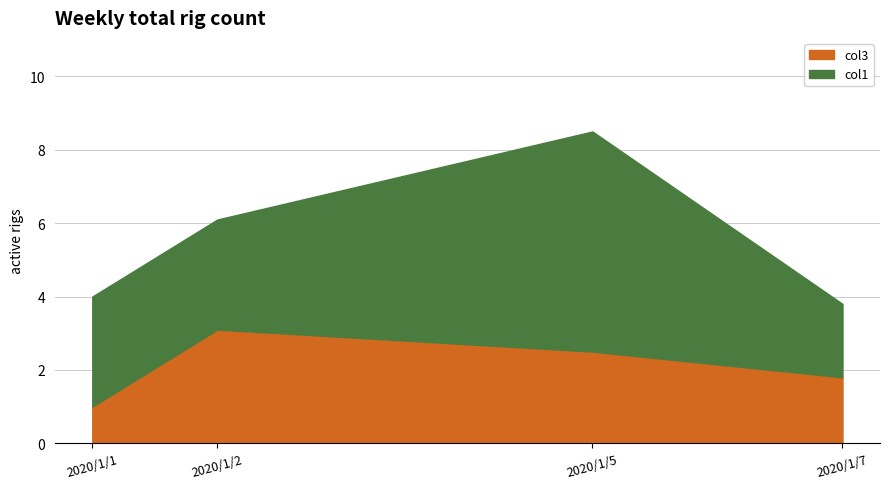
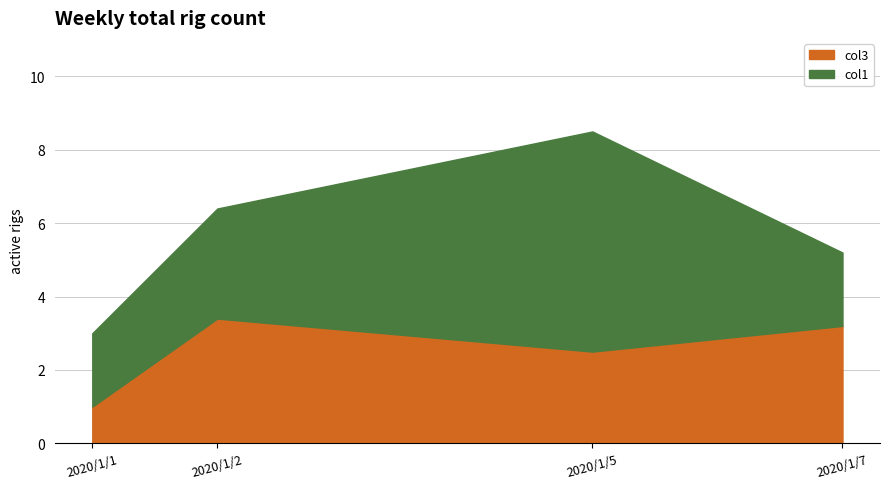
col1, 2020/1/1: 3 -> 2
col3, 2020/1/2: 3.1 -> 3.4
col3, 2020/1/7: 1.8 -> 3.2
